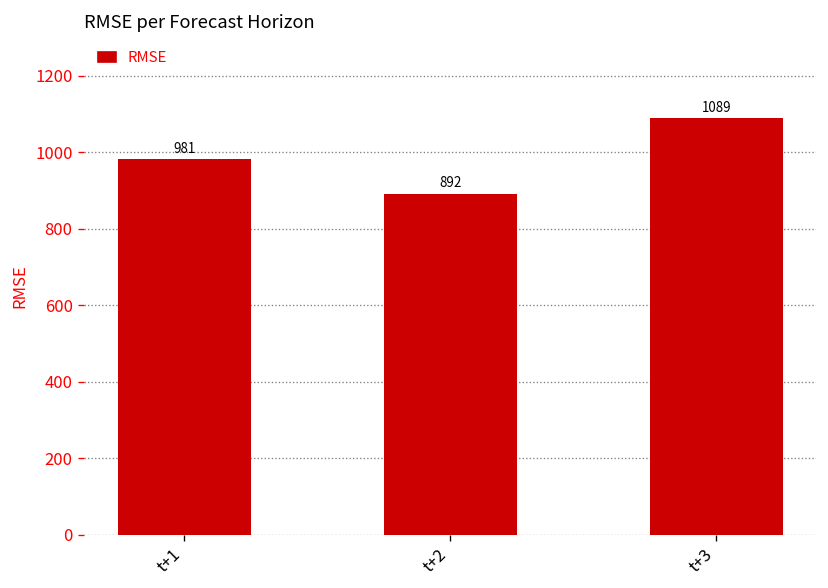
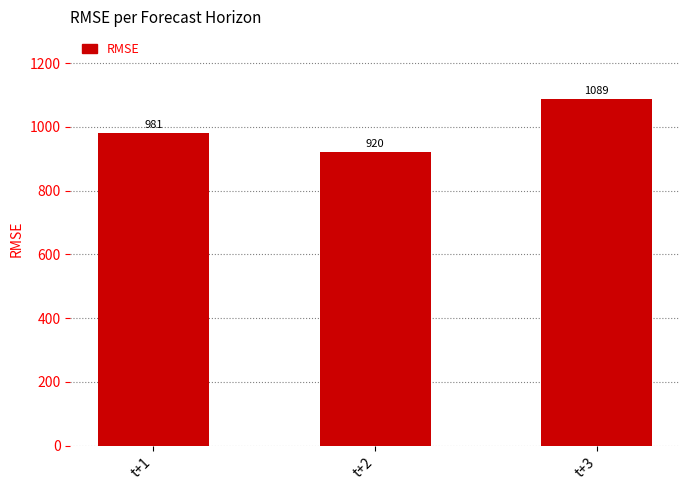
t+2: 892 -> 920
